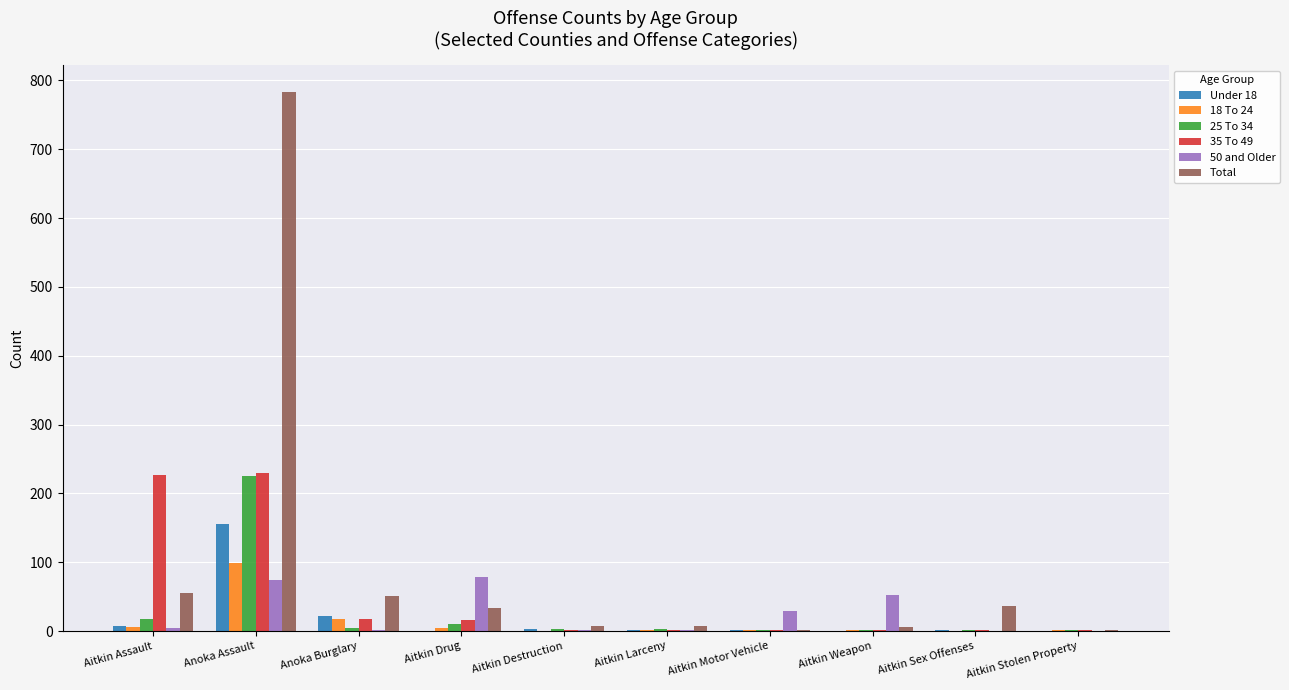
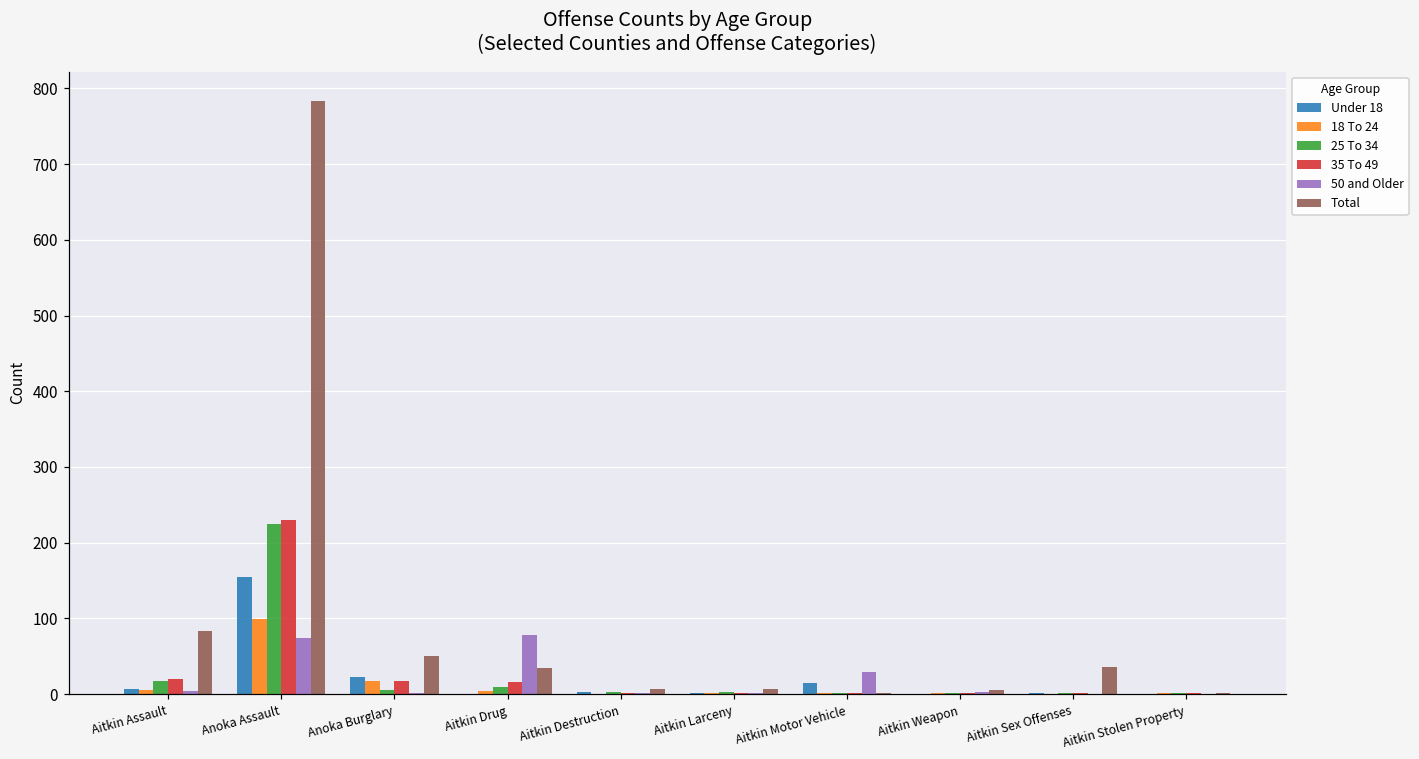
35 To 49, Aitkin Assault: 230 -> 20
Total, Aitkin Assault: 60 -> 80
Under 18, Aitkin Motor Vehicle: 0 -> 20
50 and Older, Aitkin Weapon: 50 -> 0
